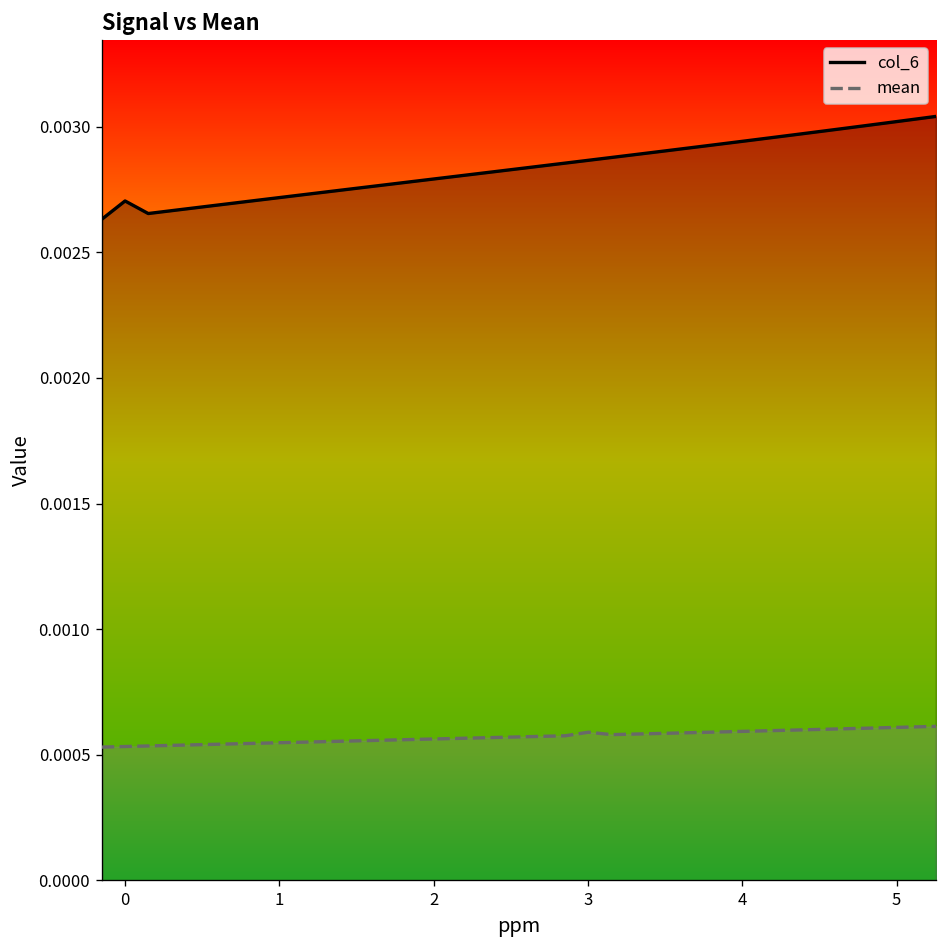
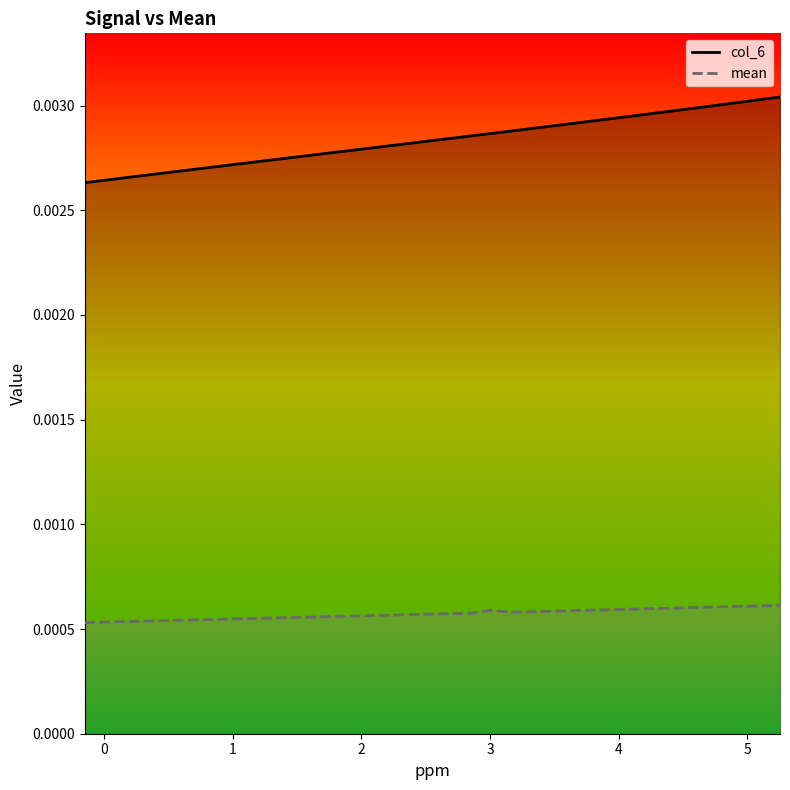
col_6, 0: 0.00270 -> 0.00264
